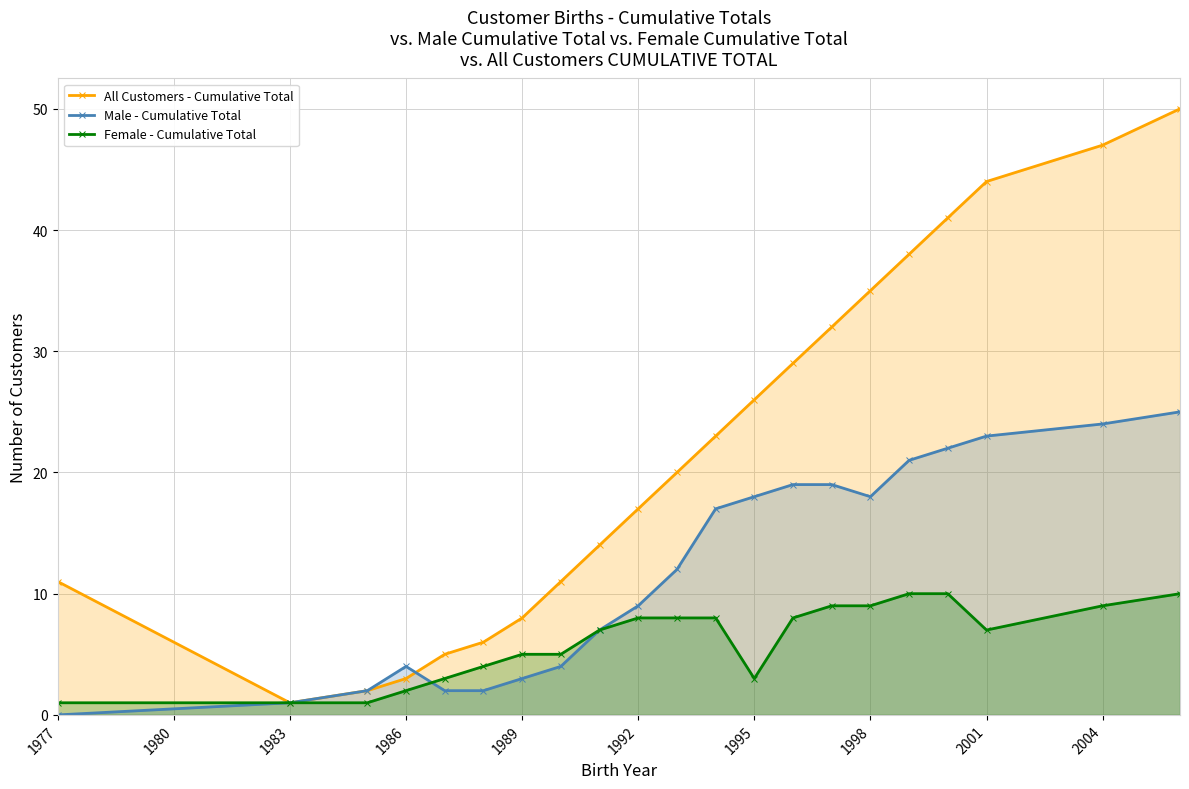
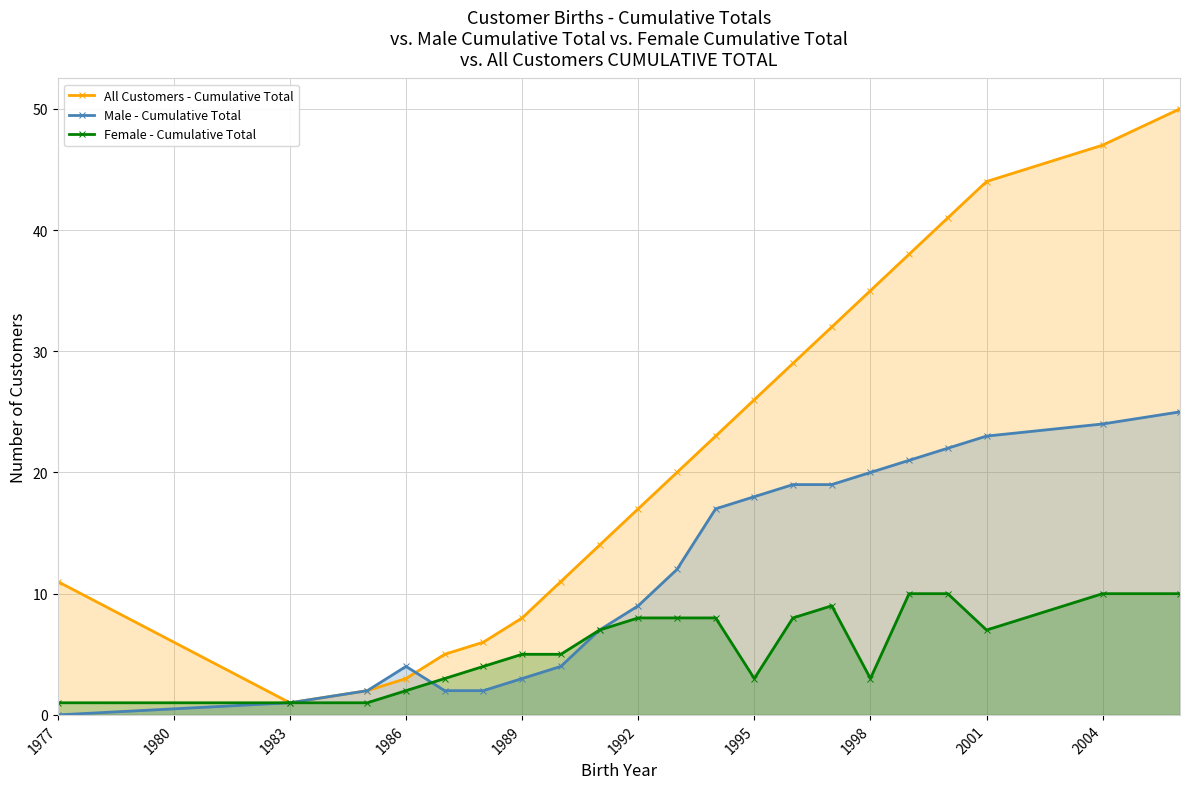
Male - Cumulative Total, 1998: 18 -> 20
Female - Cumulative Total, 1998: 9 -> 3
Female - Cumulative Total, 2004: 9 -> 10
